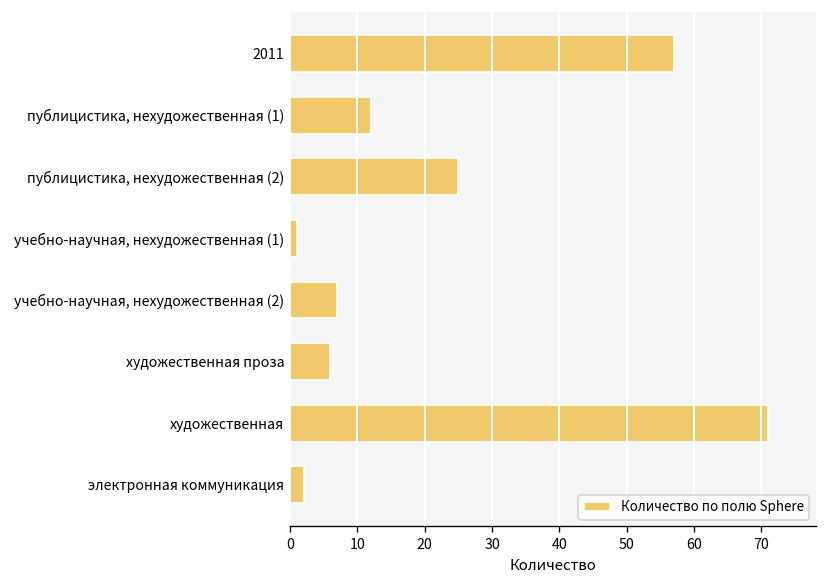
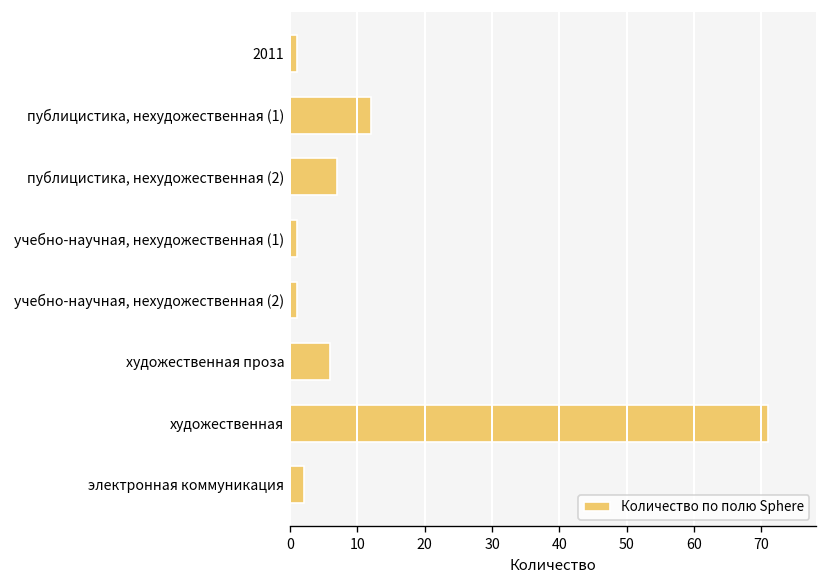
2011: 57 -> 1
публицистика, нехудожественная (2): 25 -> 7
учебно-научная, нехудожественная (2): 7 -> 1
